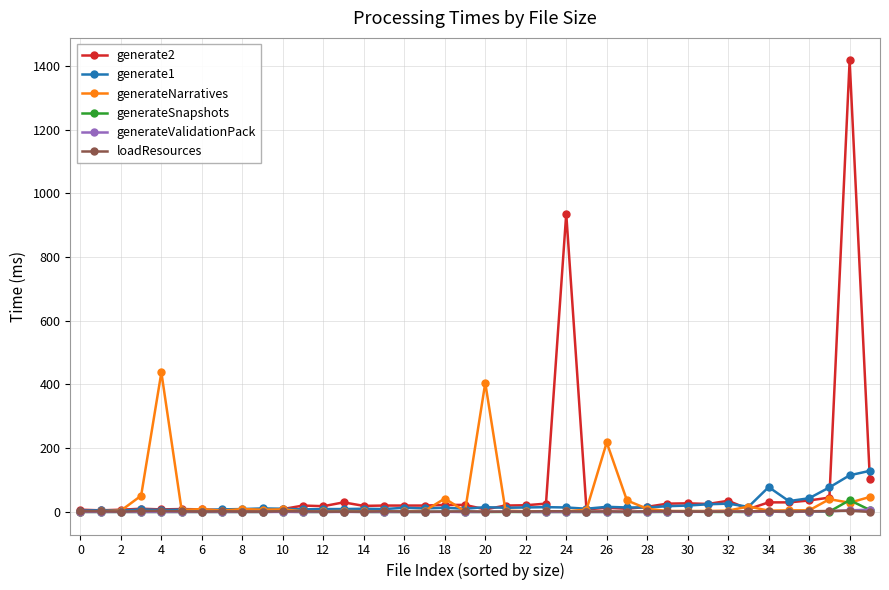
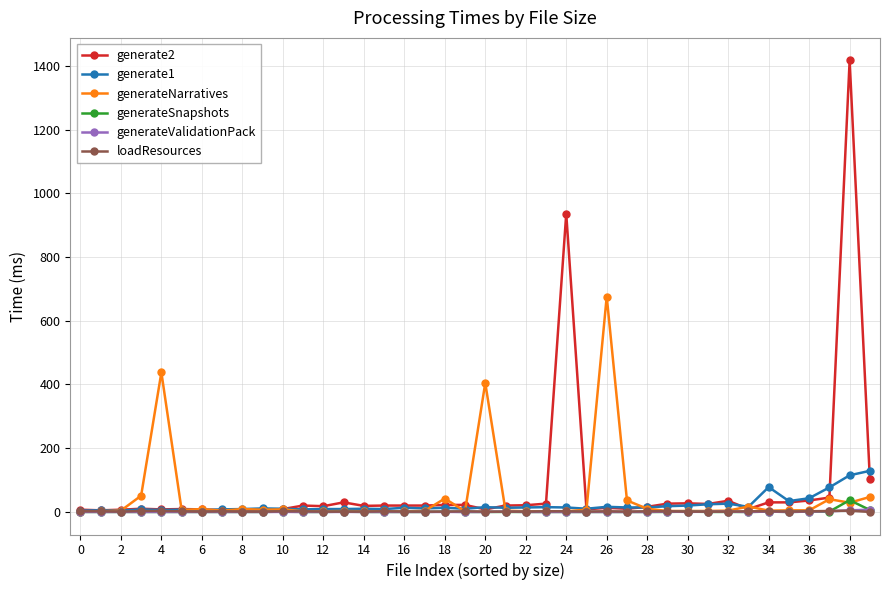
generateNarratives, 26: 220 -> 680
